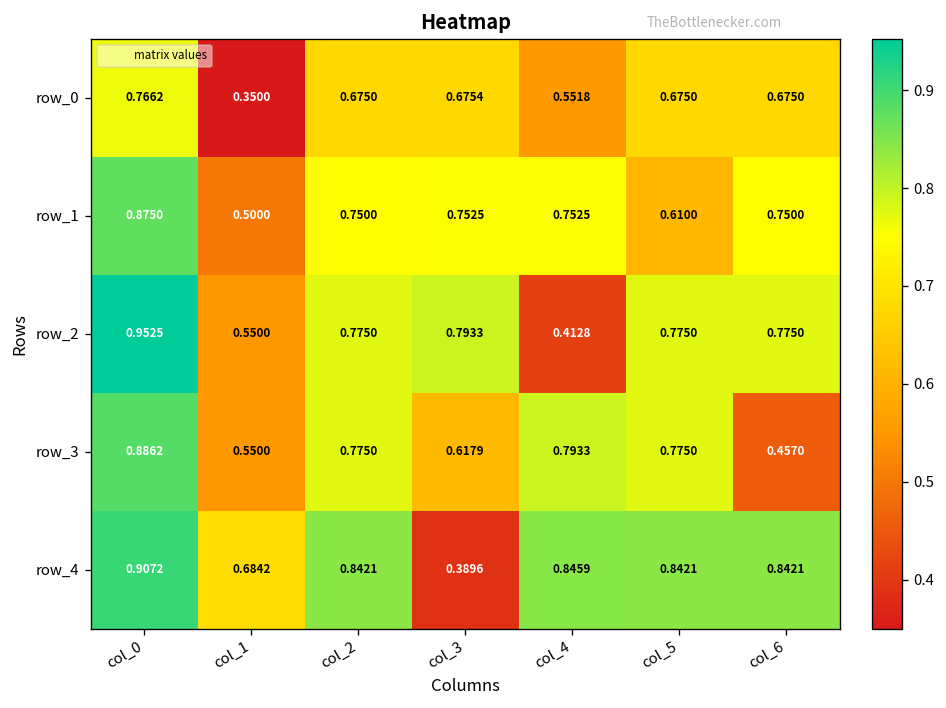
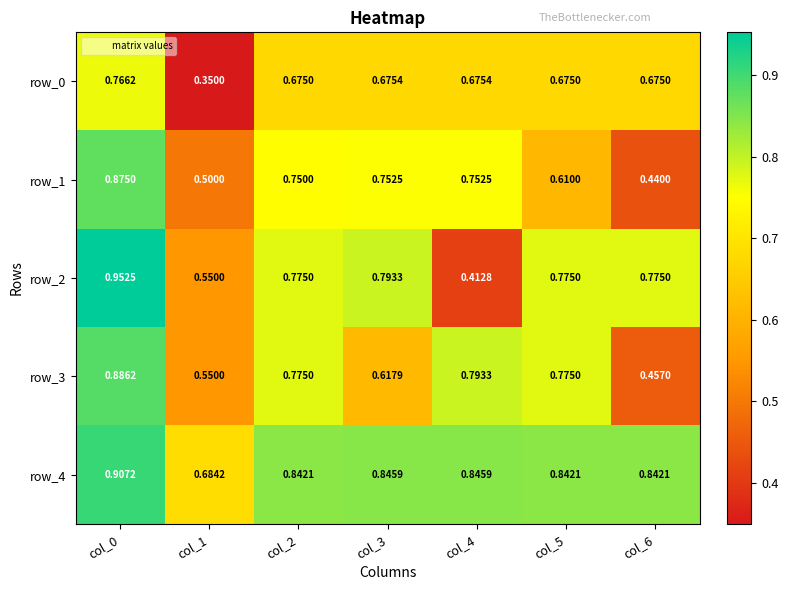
row_0, col_4: 0.5518 -> 0.6754
row_1, col_6: 0.7500 -> 0.4400
row_4, col_3: 0.3896 -> 0.8459
